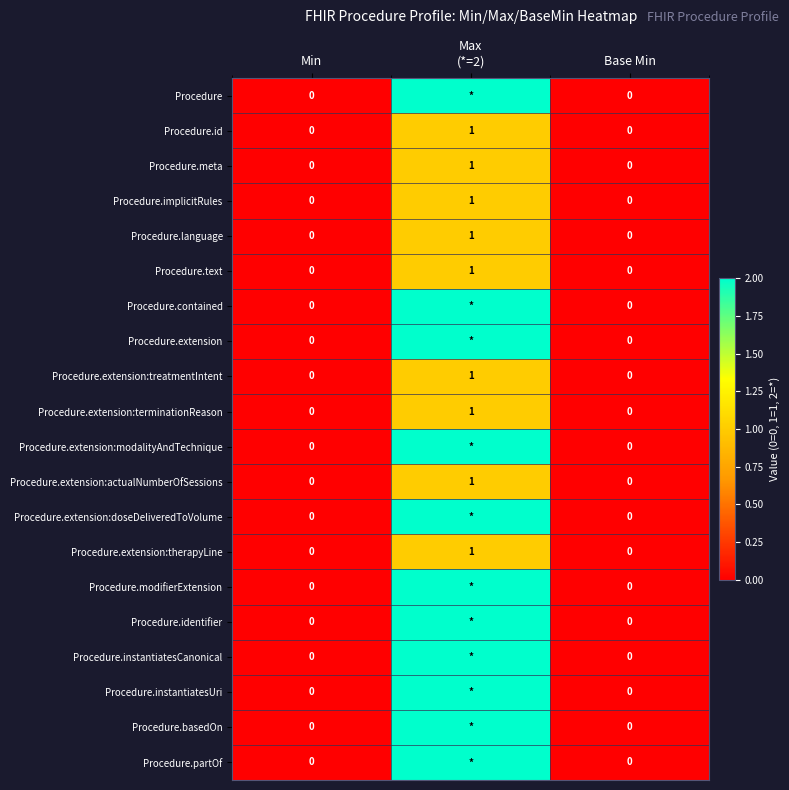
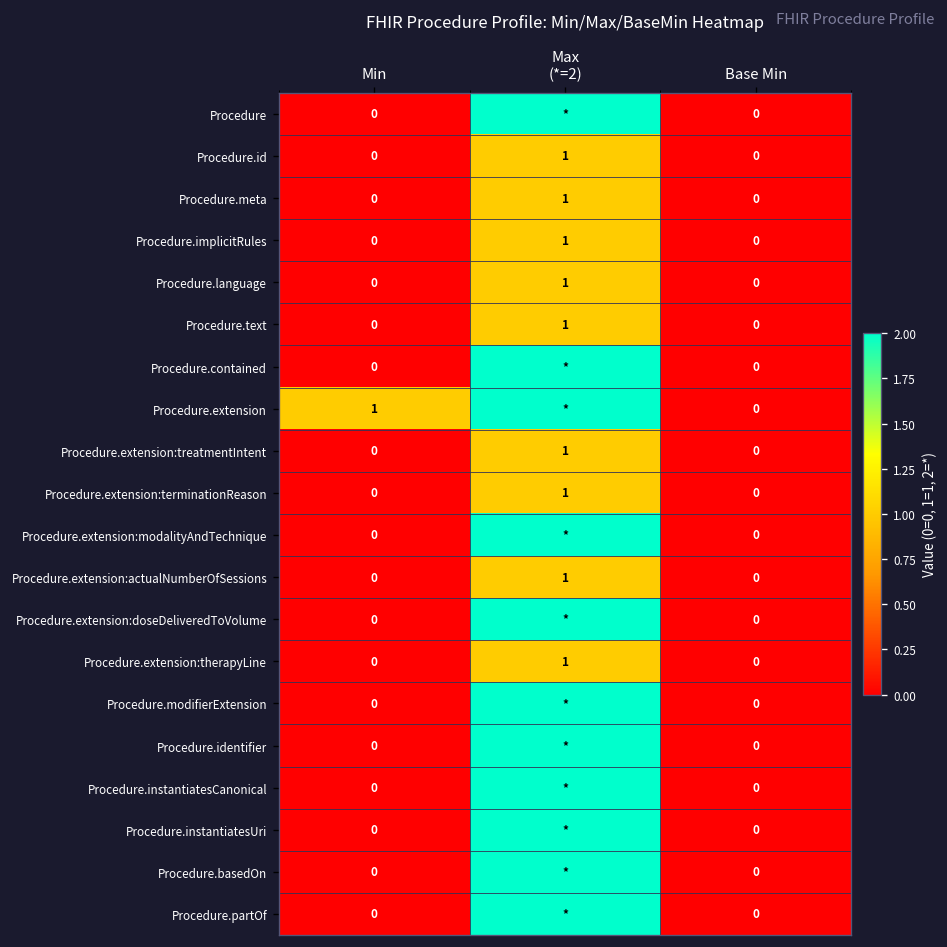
Procedure.extension, Min: 0 -> 1
